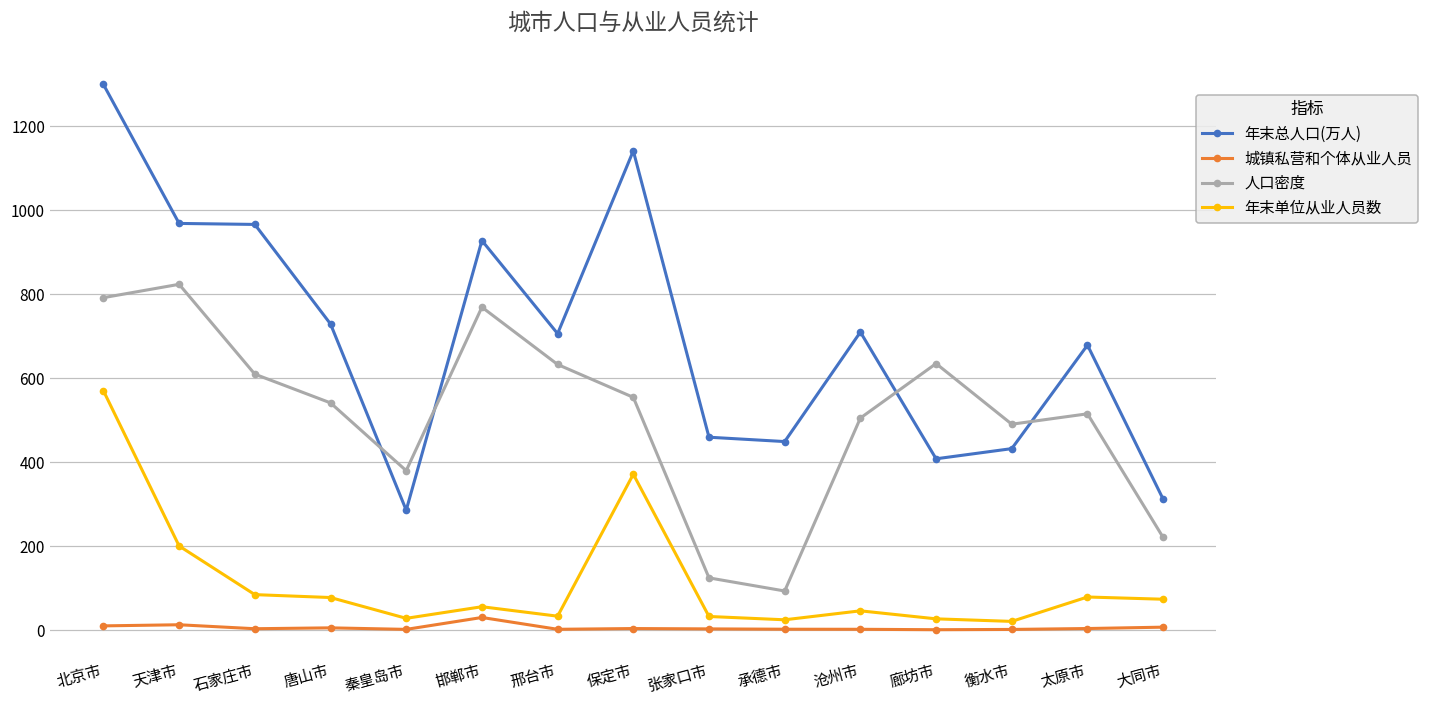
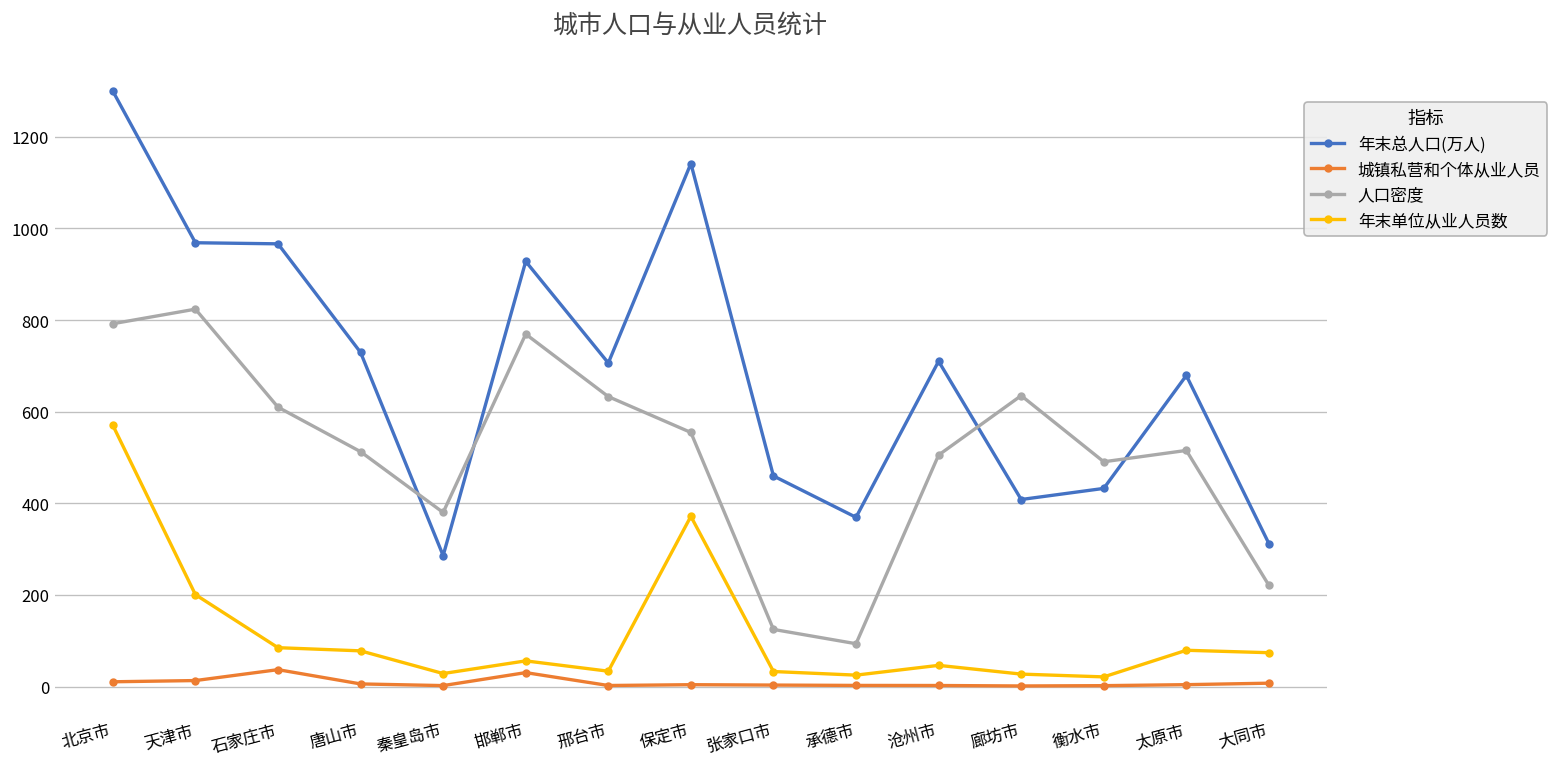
城镇私营和个体从业人员, 石家庄市: 0 -> 40
人口密度, 唐山市: 540 -> 510
年末总人口(万人), 承德市: 450 -> 370
